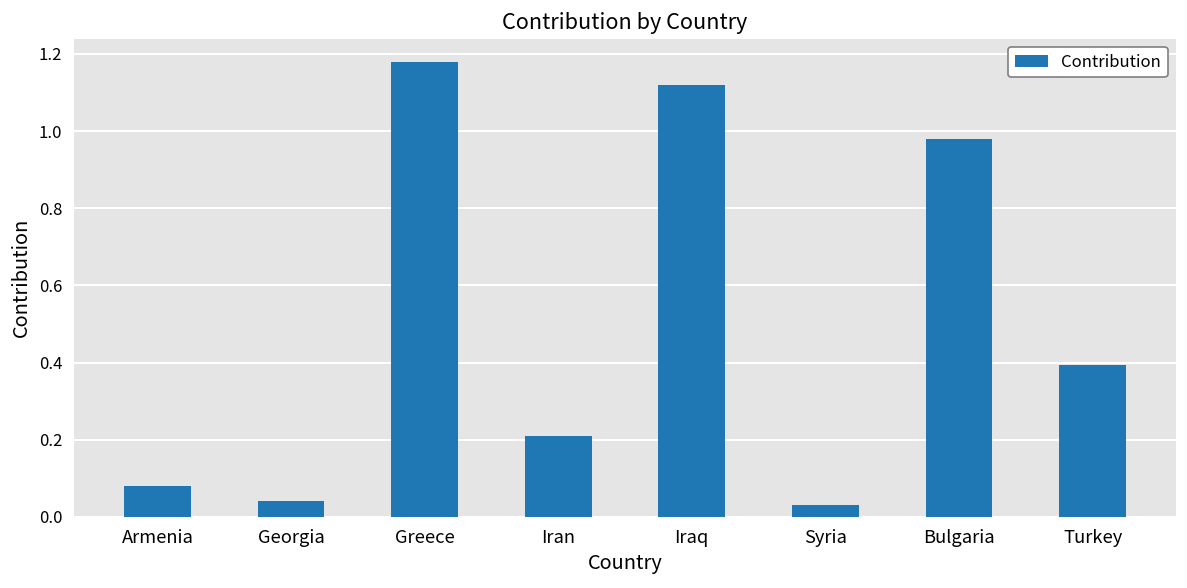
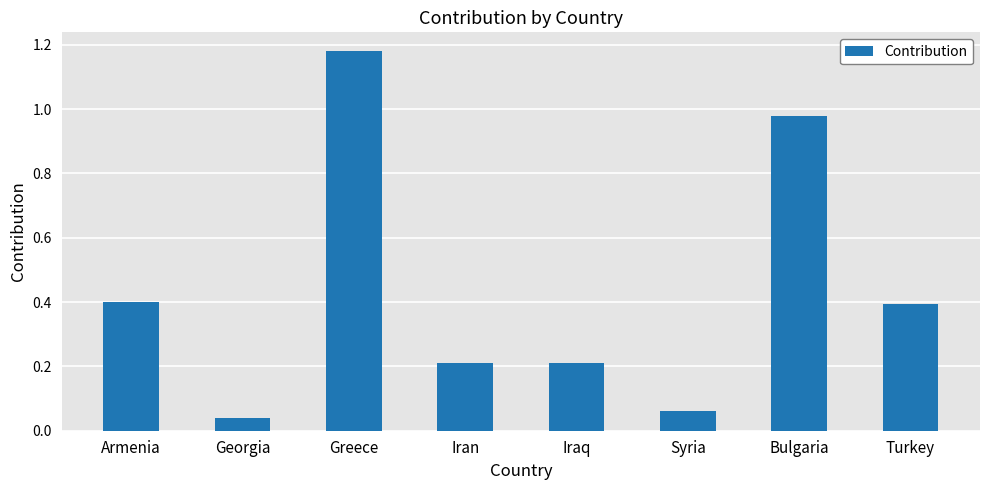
Armenia: 0.08 -> 0.40
Iraq: 1.12 -> 0.21
Syria: 0.03 -> 0.06
